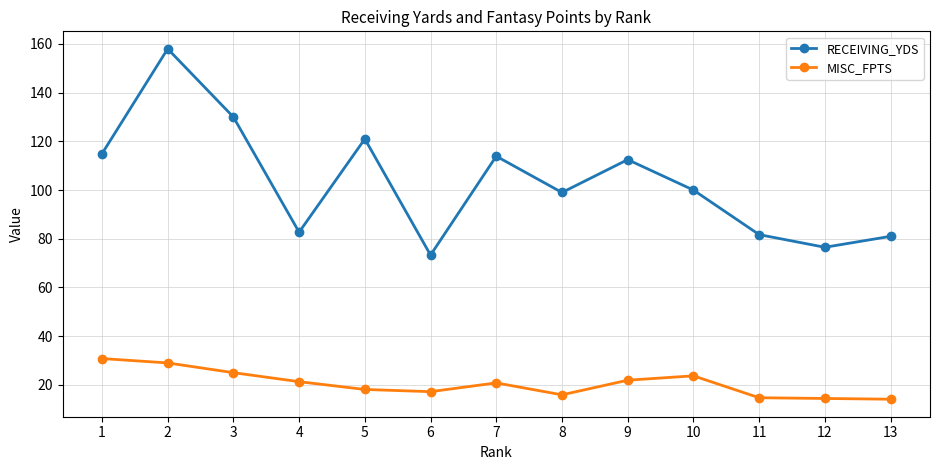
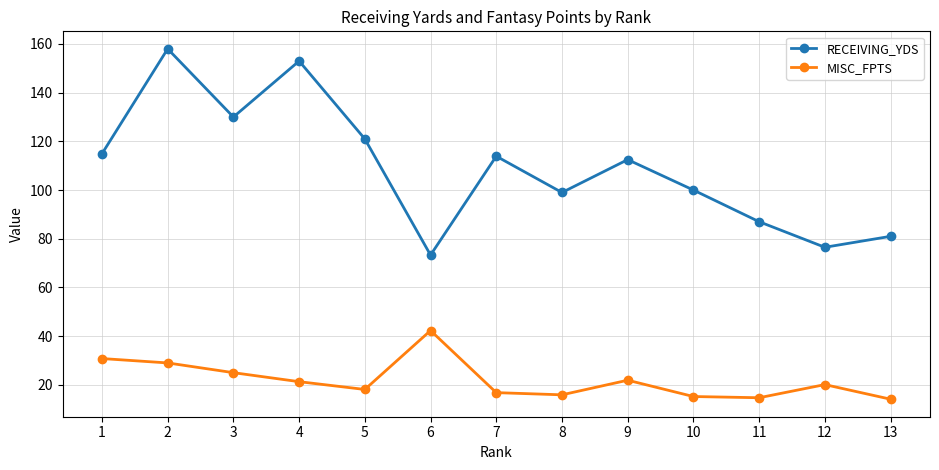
RECEIVING_YDS, 4: 83 -> 153
MISC_FPTS, 6: 17 -> 42
MISC_FPTS, 7: 21 -> 17
MISC_FPTS, 10: 24 -> 15
RECEIVING_YDS, 11: 82 -> 87
MISC_FPTS, 12: 14 -> 20
